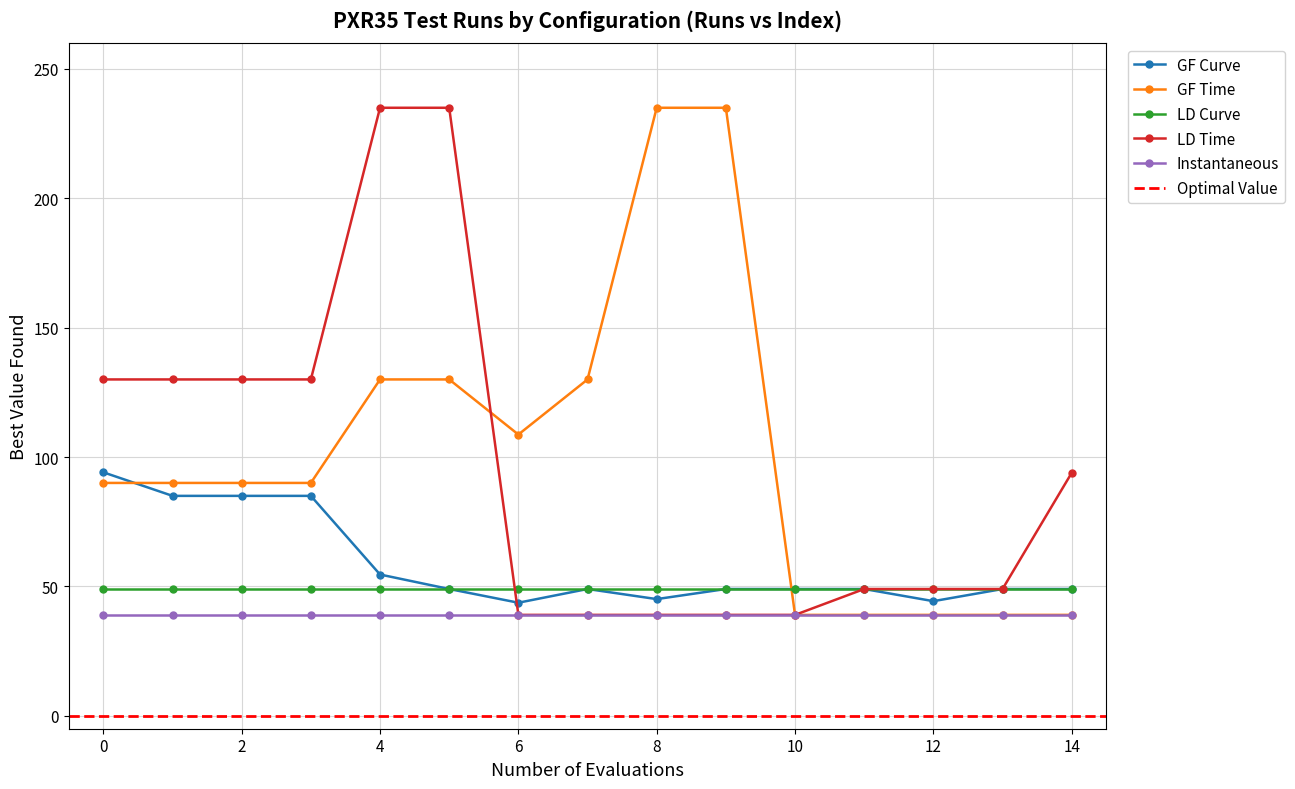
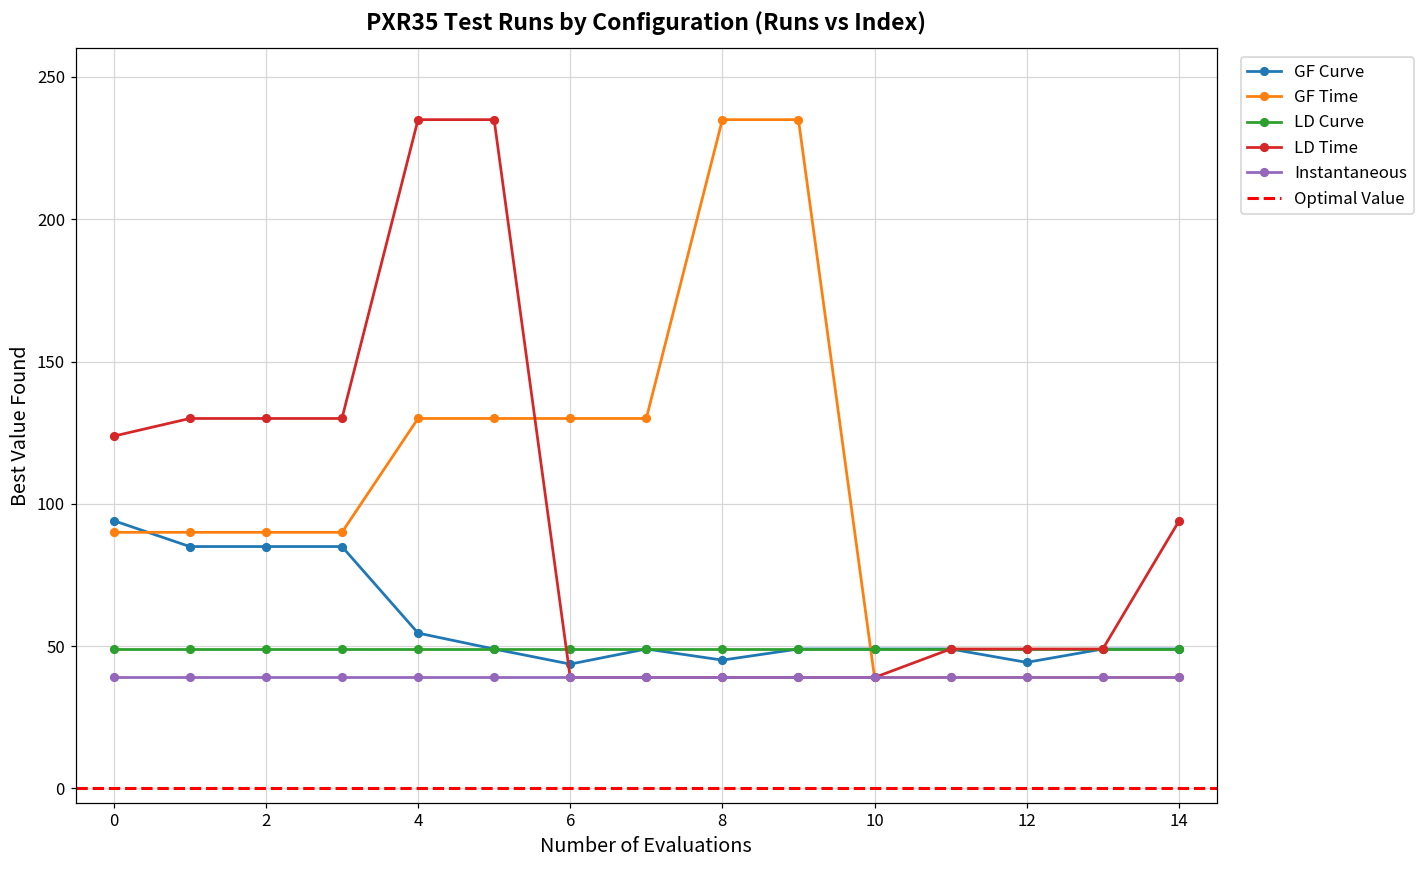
LD Time, 0: 130 -> 124
GF Time, 6: 109 -> 130
